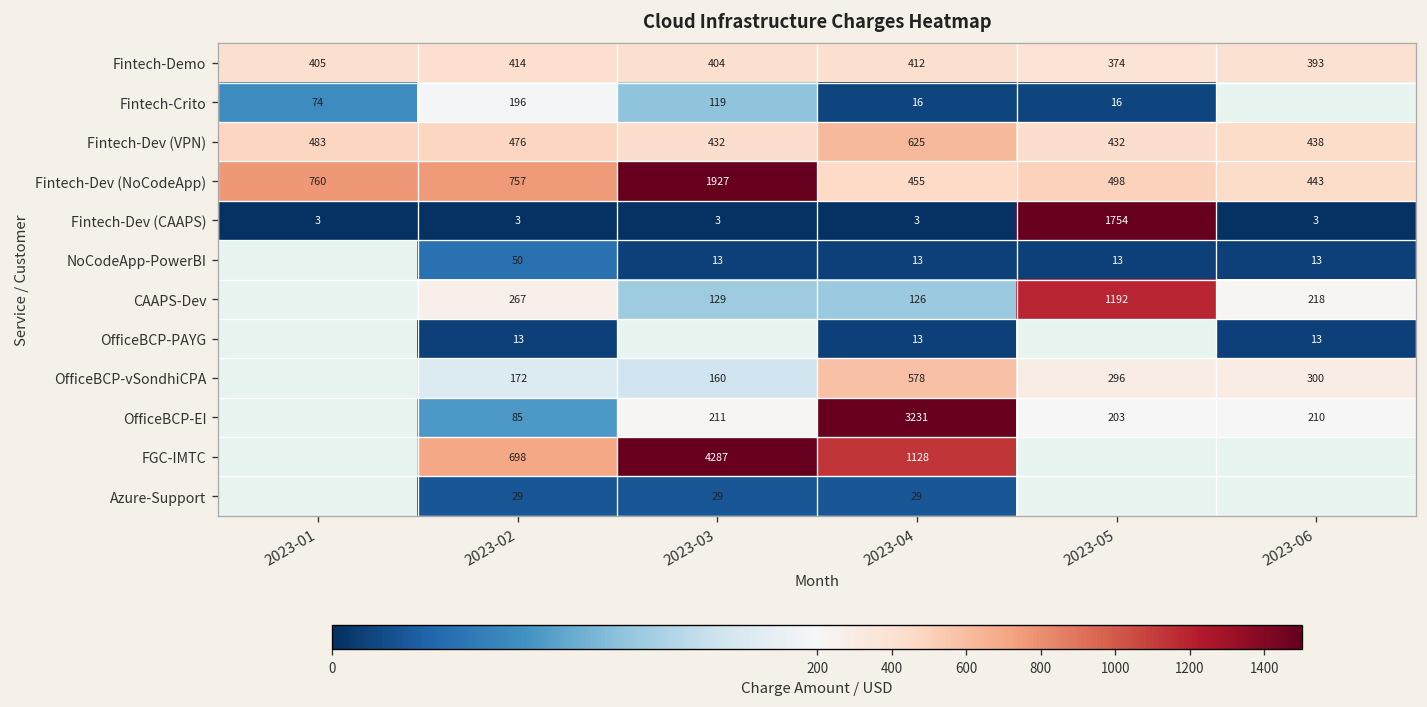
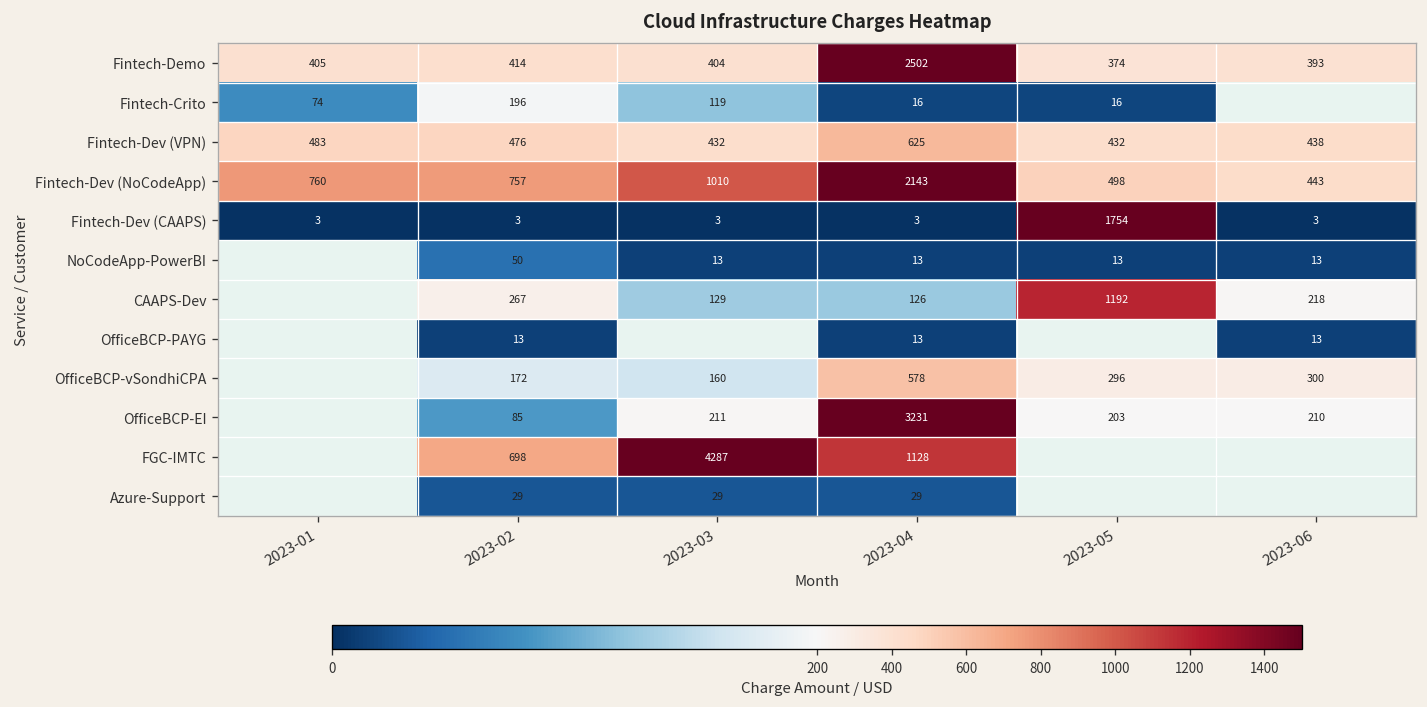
Fintech-Demo, 2023-04: 412 -> 2502
Fintech-Dev (NoCodeApp), 2023-03: 1927 -> 1010
Fintech-Dev (NoCodeApp), 2023-04: 455 -> 2143
